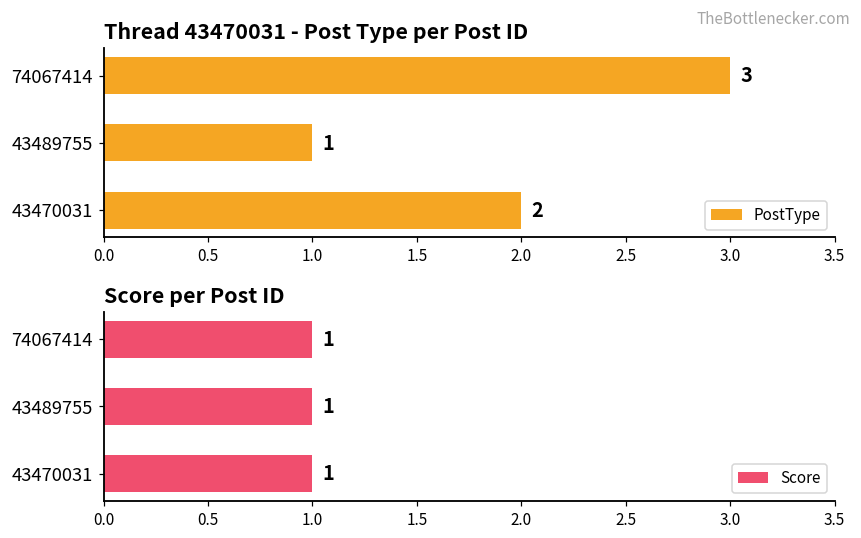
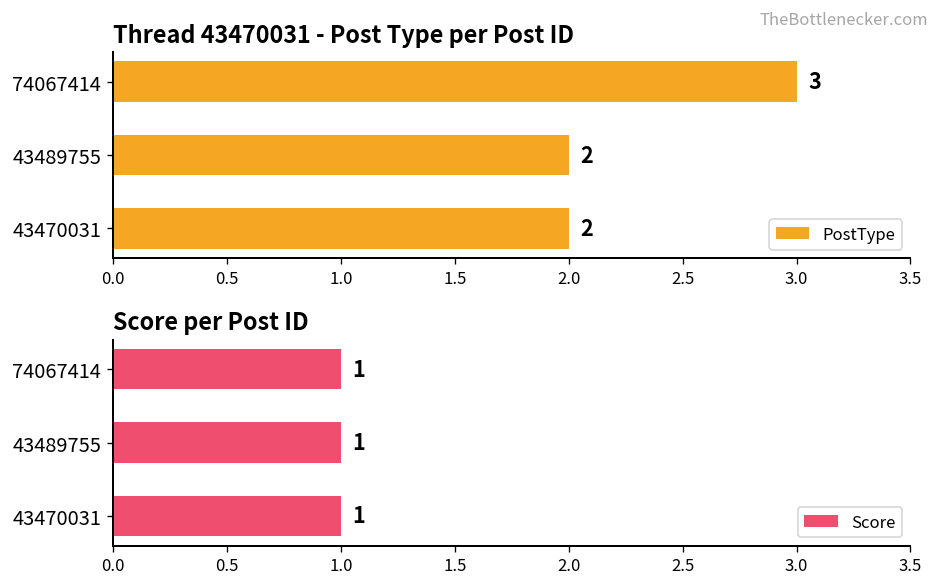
Thread 43470031 - Post Type per Post ID, 43489755: 1 -> 2
